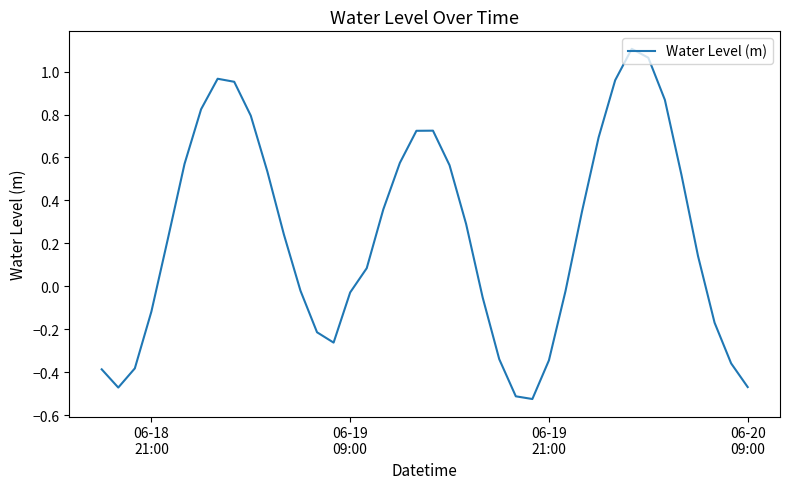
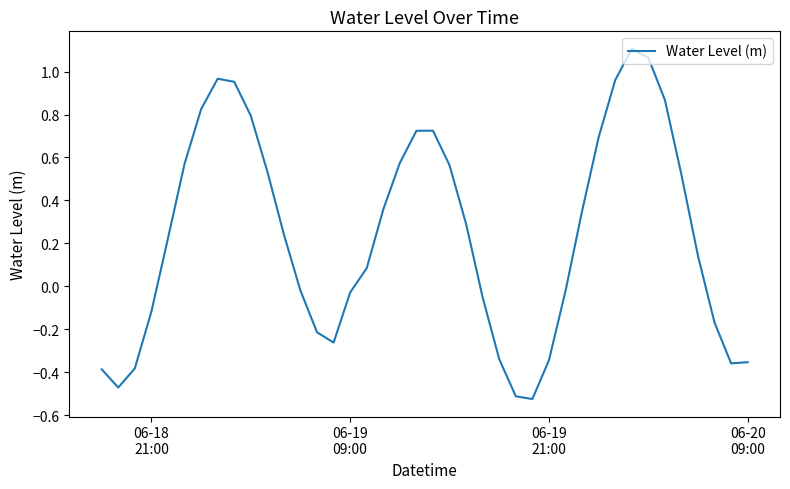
06-20 09:00: -0.47 -> -0.35
